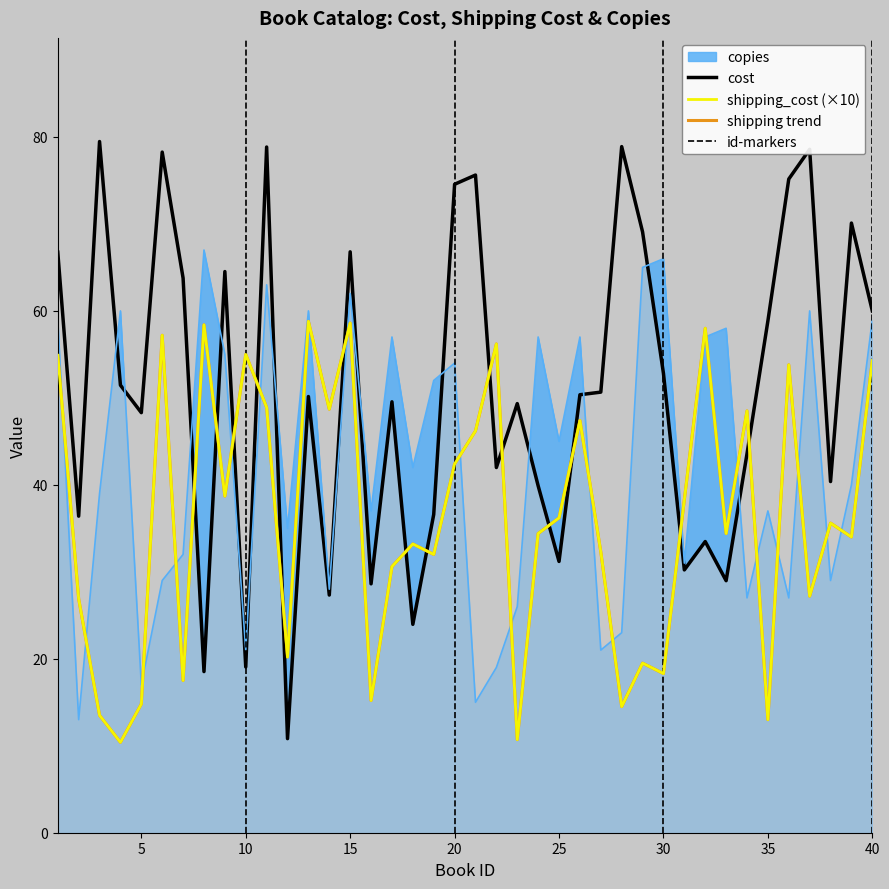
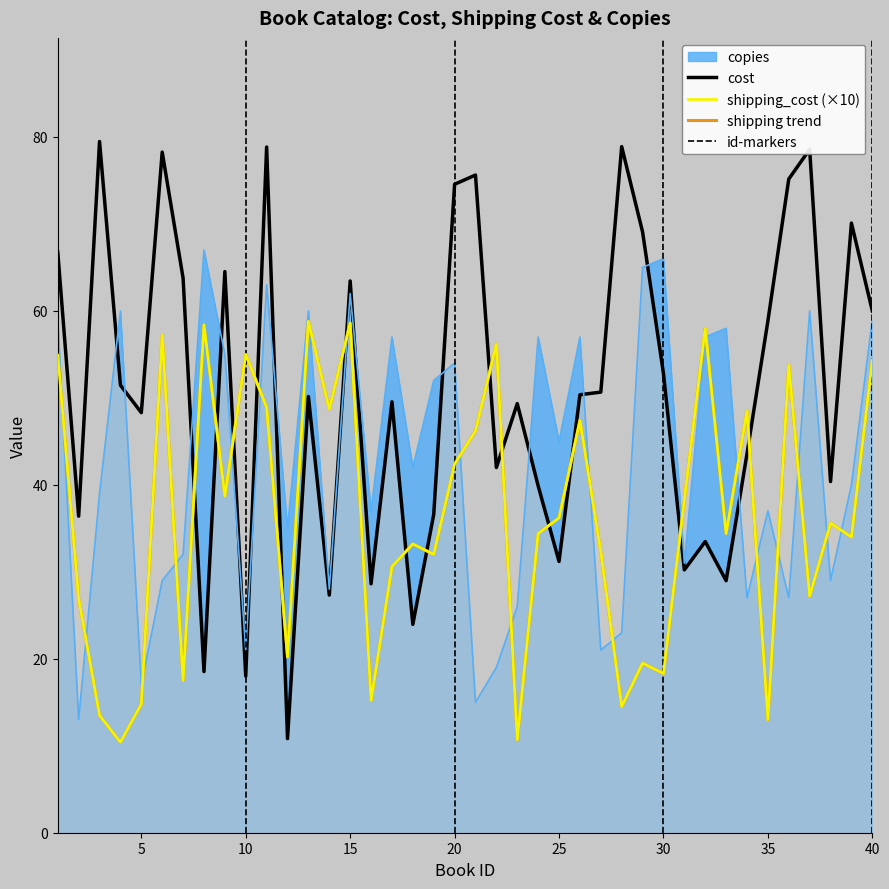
cost, 10: 19 -> 18
cost, 15: 67 -> 63
